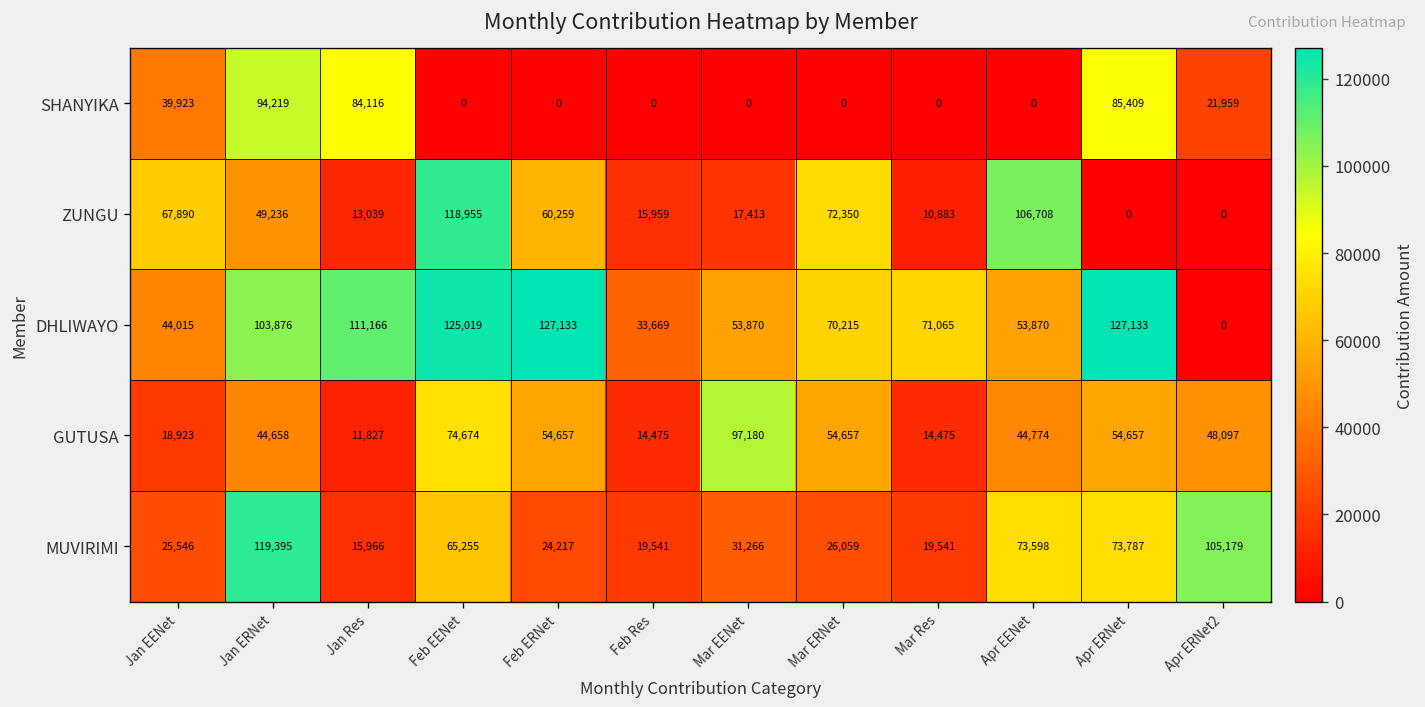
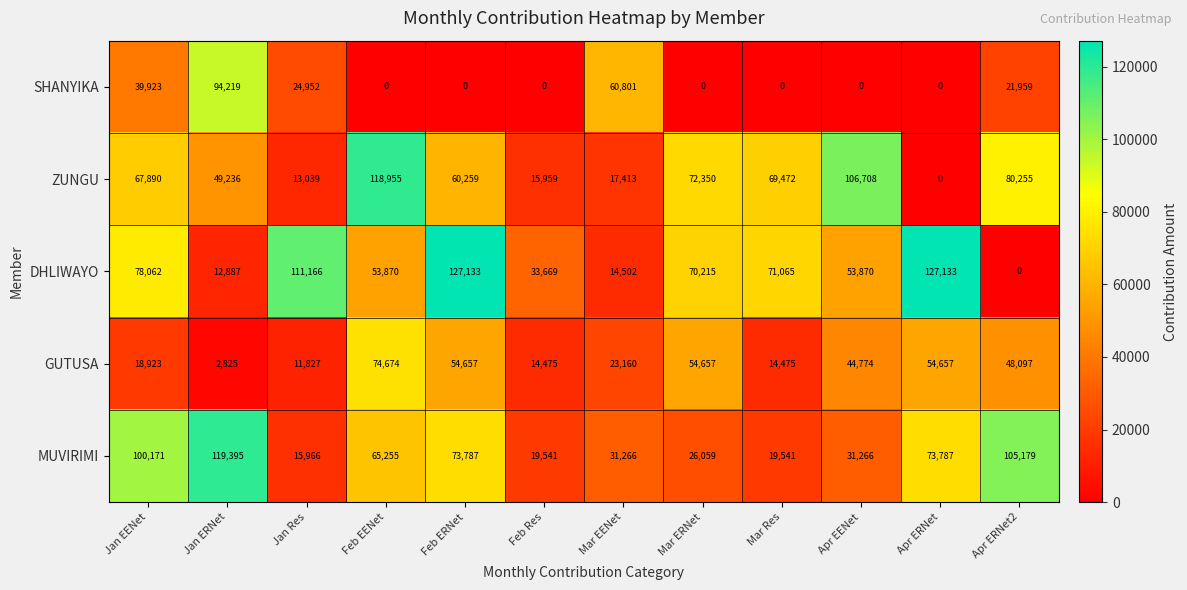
SHANYIKA, Jan Res: 84,116 -> 24,952
SHANYIKA, Mar EENet: 0 -> 60,801
SHANYIKA, Apr ERNet: 85,409 -> 0
ZUNGU, Mar Res: 10,883 -> 69,472
ZUNGU, Apr ERNet2: 0 -> 80,255
DHLIWAYO, Jan EENet: 44,015 -> 78,062
DHLIWAYO, Jan ERNet: 103,876 -> 12,887
DHLIWAYO, Feb EENet: 125,019 -> 53,870
DHLIWAYO, Mar EENet: 53,870 -> 14,502
GUTUSA, Jan ERNet: 44,658 -> 2,825
GUTUSA, Mar EENet: 97,180 -> 23,160
MUVIRIMI, Jan EENet: 25,546 -> 100,171
MUVIRIMI, Feb ERNet: 24,217 -> 73,787
MUVIRIMI, Apr EENet: 73,598 -> 31,266
